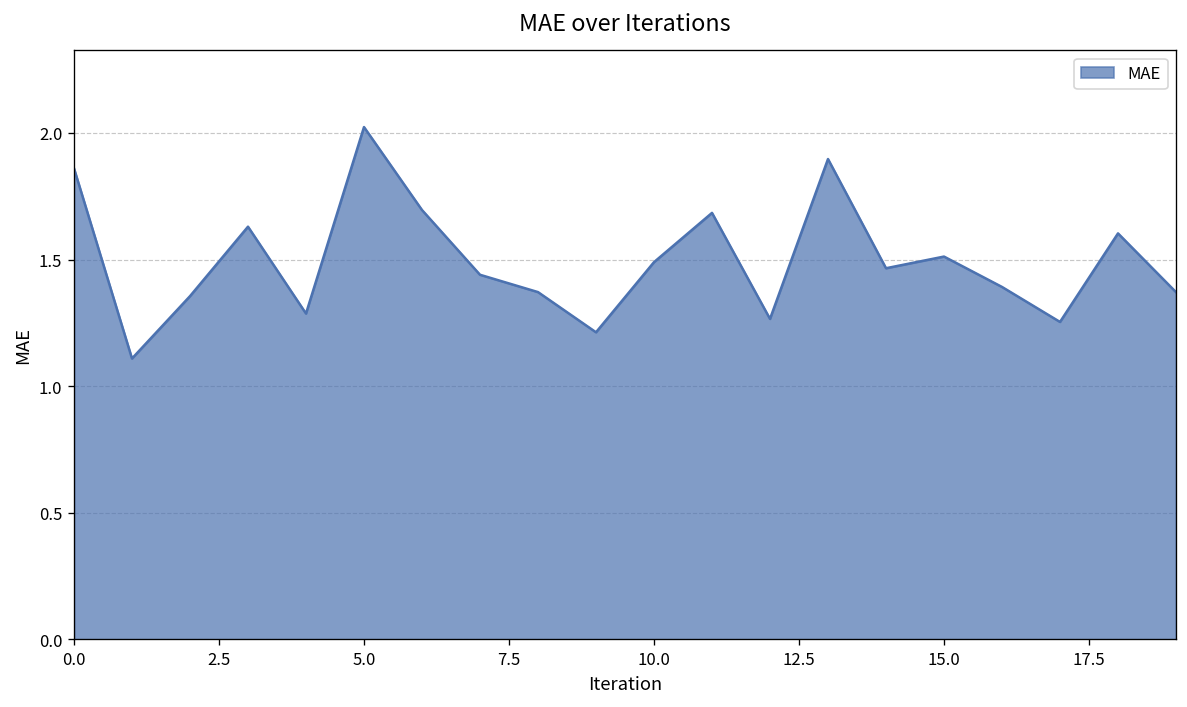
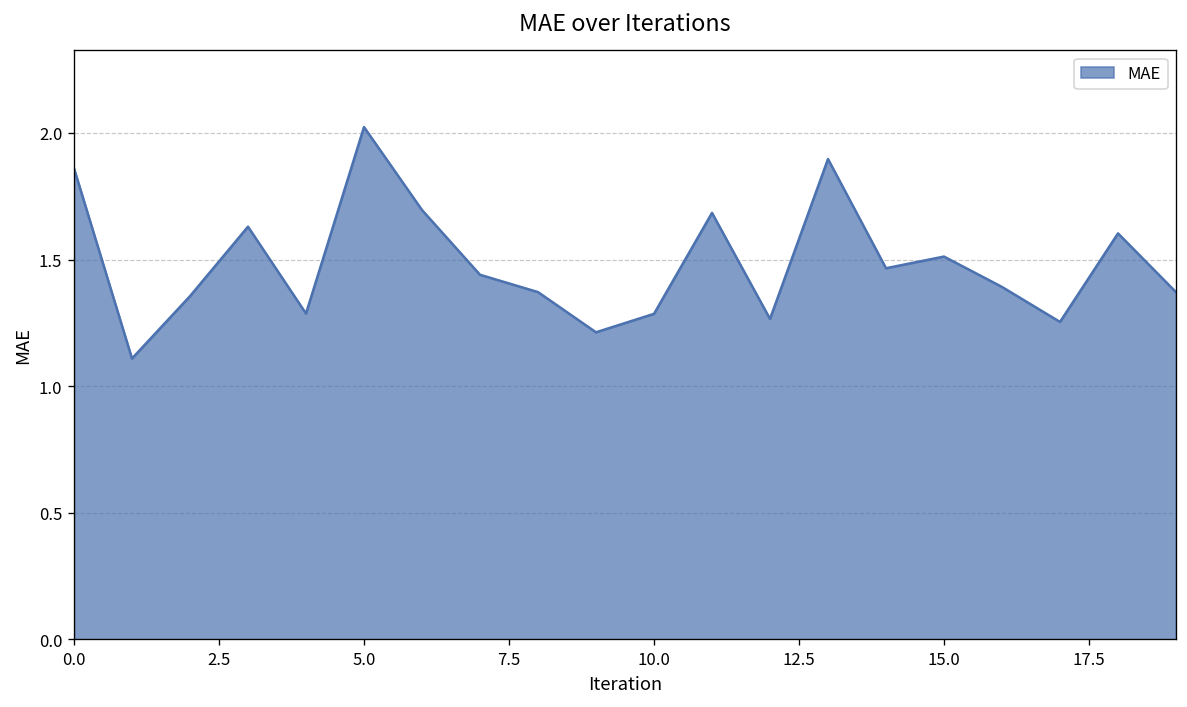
10.0: 1.49 -> 1.29
